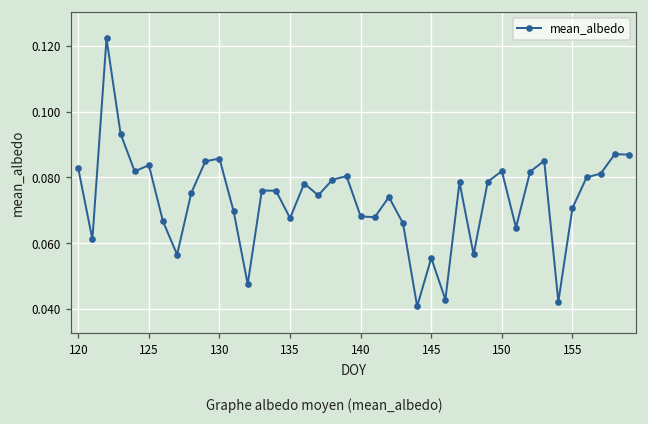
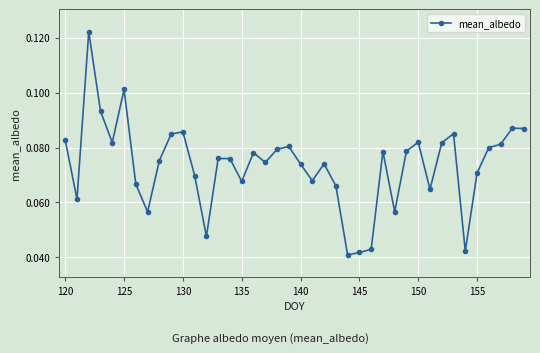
125: 0.084 -> 0.101
140: 0.068 -> 0.074
145: 0.056 -> 0.042
